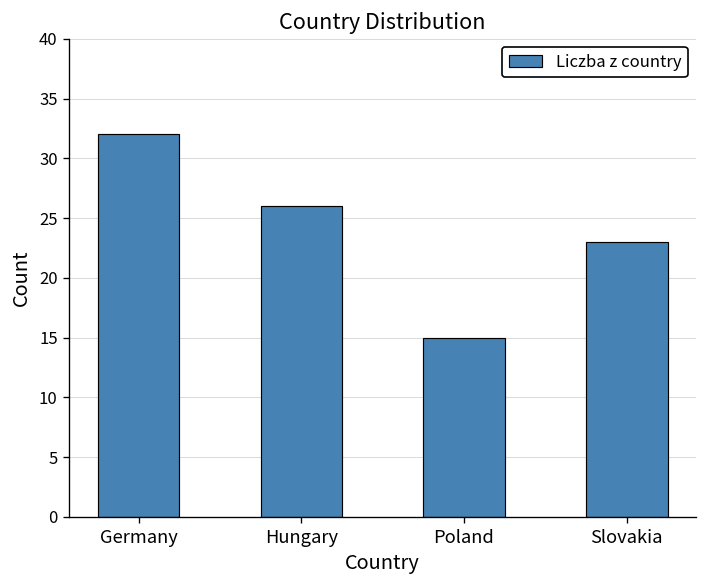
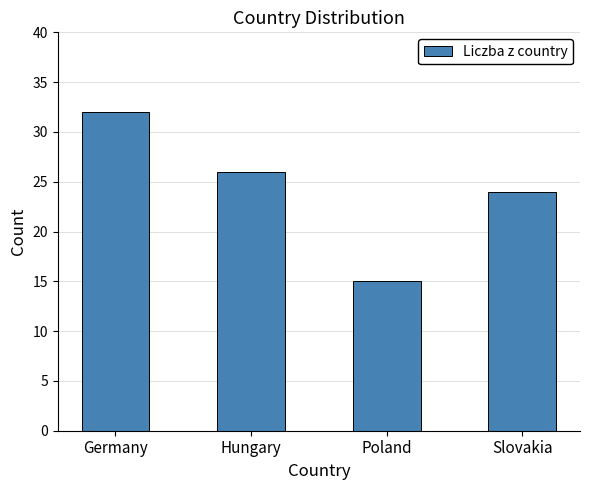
Slovakia: 23 -> 24
